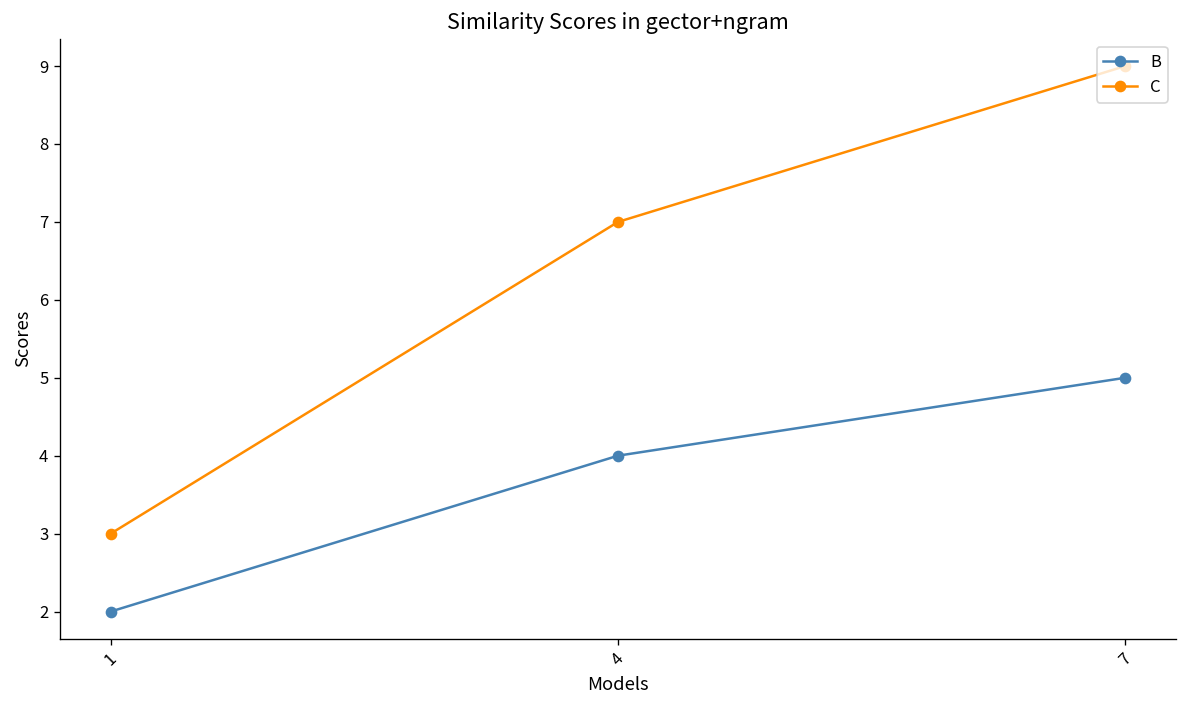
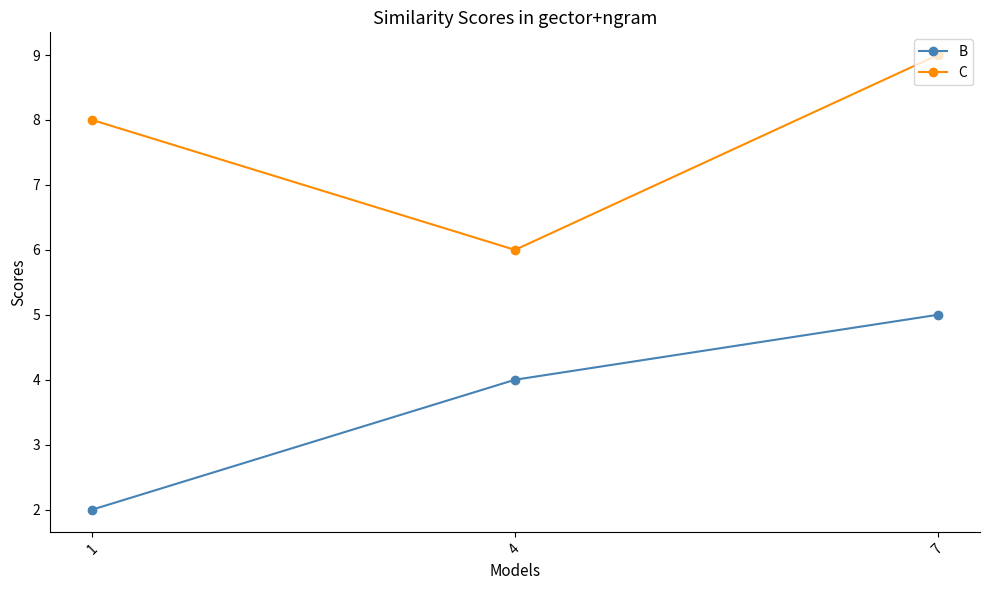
C, 1: 3 -> 8
C, 4: 7 -> 6
